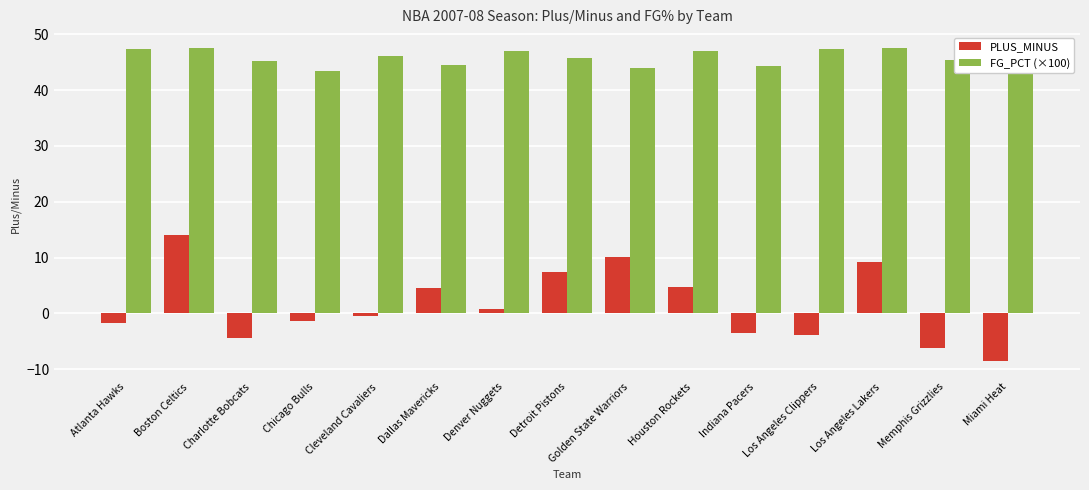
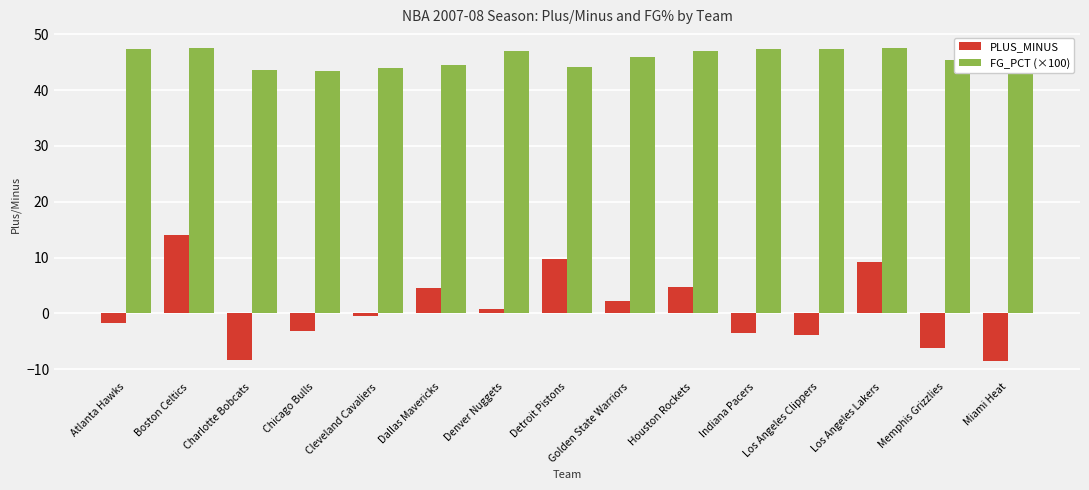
PLUS_MINUS, Charlotte Bobcats: -4 -> -8
FG_PCT (×100), Charlotte Bobcats: 45 -> 44
PLUS_MINUS, Chicago Bulls: -1 -> -3
FG_PCT (×100), Cleveland Cavaliers: 46 -> 44
PLUS_MINUS, Detroit Pistons: 7 -> 10
FG_PCT (×100), Detroit Pistons: 46 -> 44
PLUS_MINUS, Golden State Warriors: 10 -> 2
FG_PCT (×100), Golden State Warriors: 44 -> 46
FG_PCT (×100), Indiana Pacers: 44 -> 47
